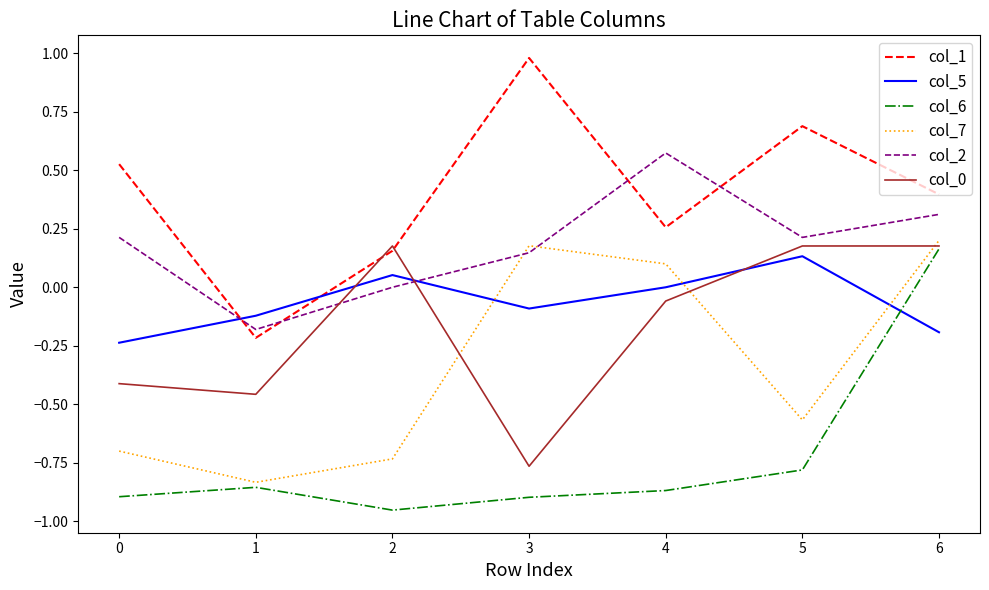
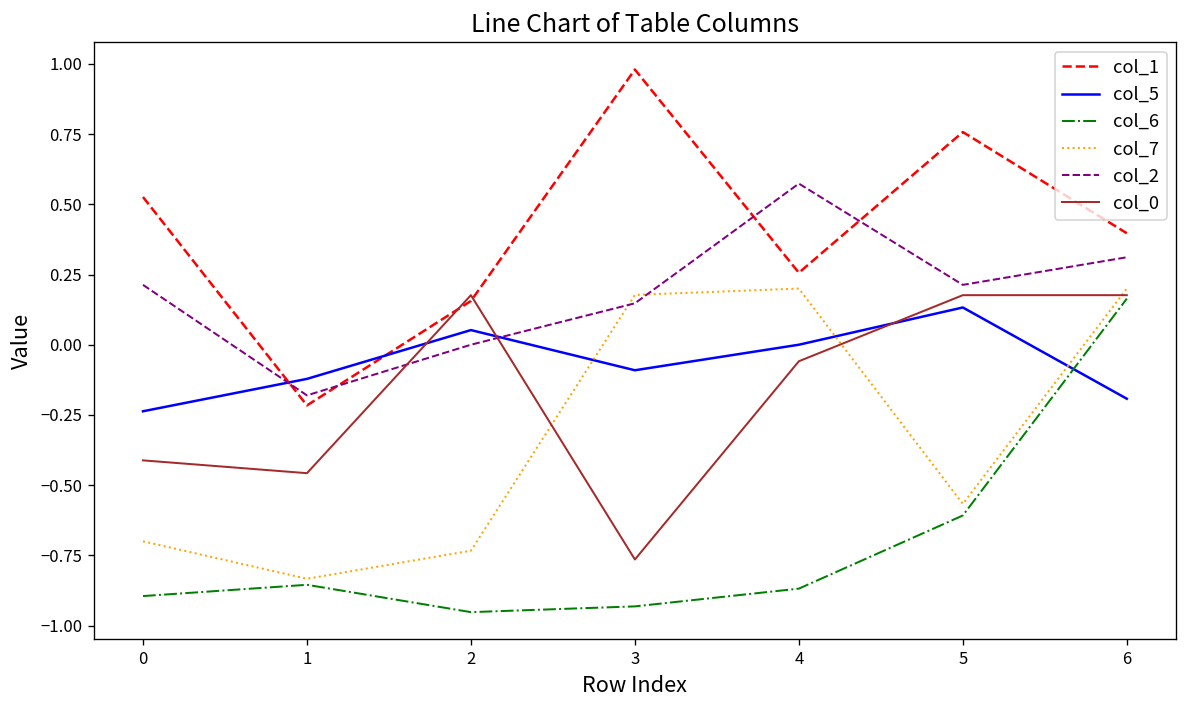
col_6, 3: -0.90 -> -0.93
col_7, 4: 0.1 -> 0.2
col_1, 5: 0.69 -> 0.76
col_6, 5: -0.78 -> -0.61
